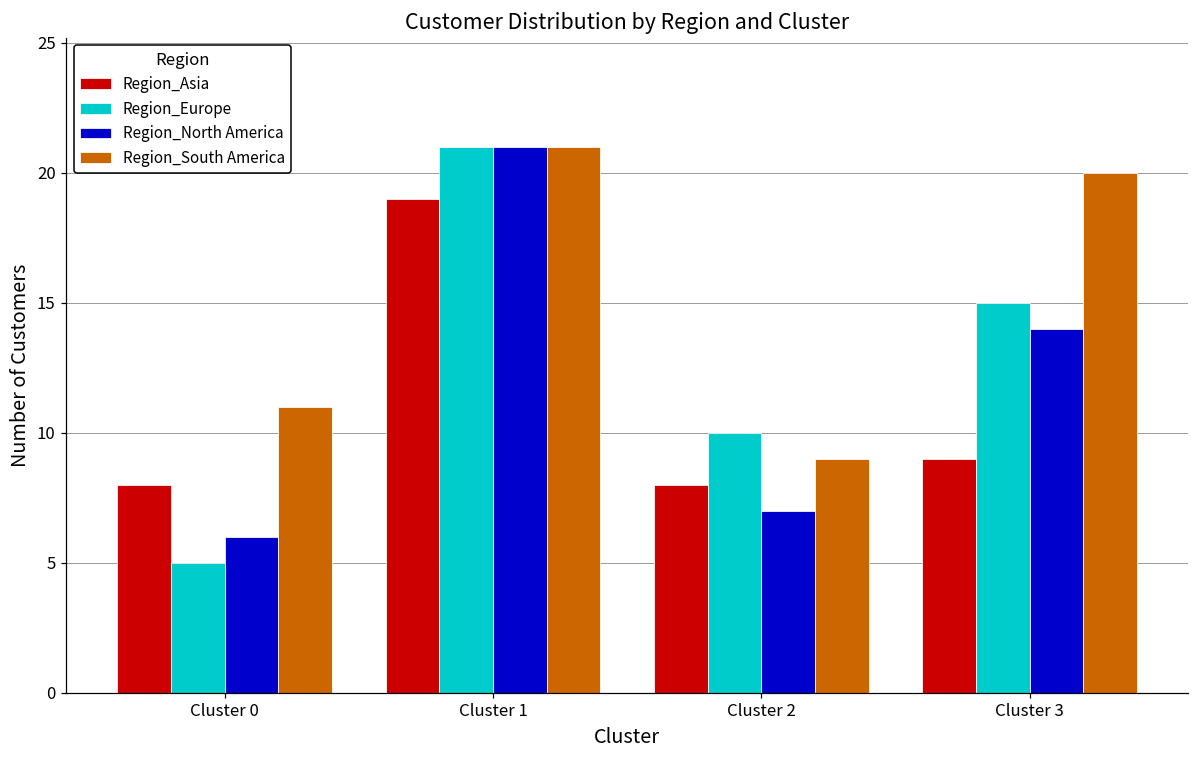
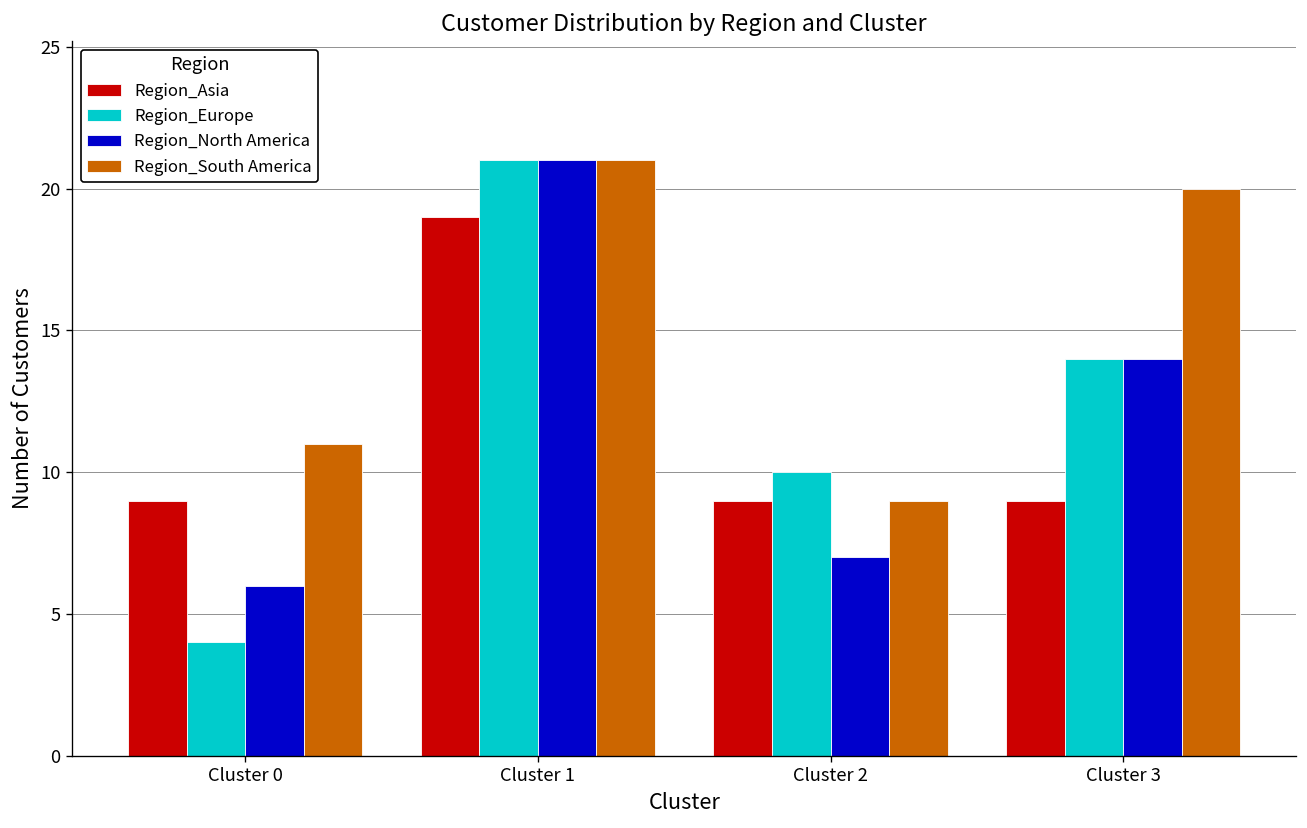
Region_Asia, Cluster 0: 8 -> 9
Region_Europe, Cluster 0: 5 -> 4
Region_Asia, Cluster 2: 8 -> 9
Region_Europe, Cluster 3: 15 -> 14
